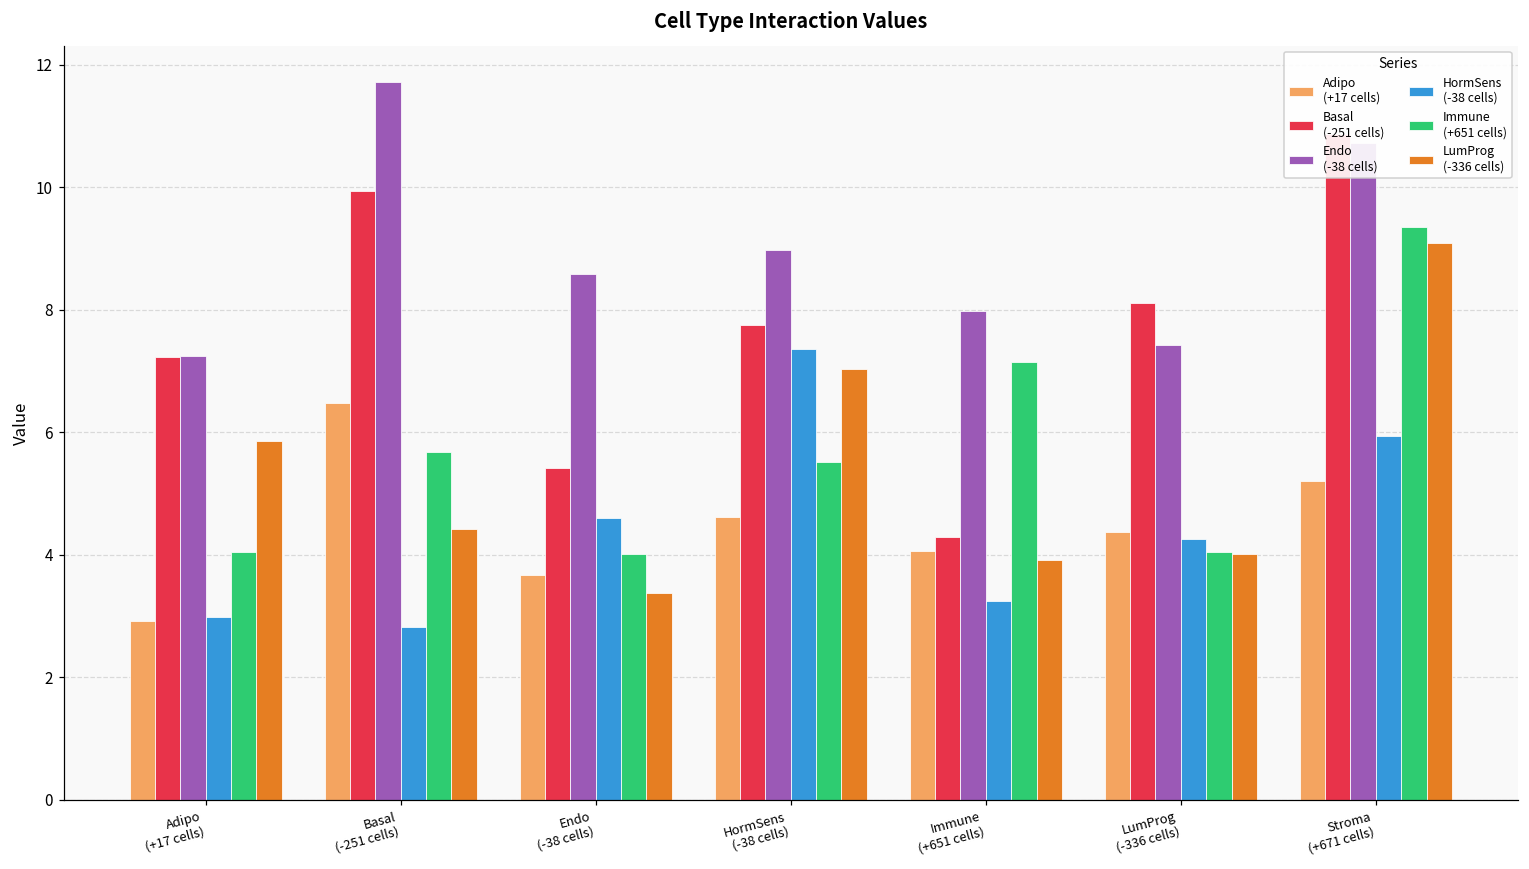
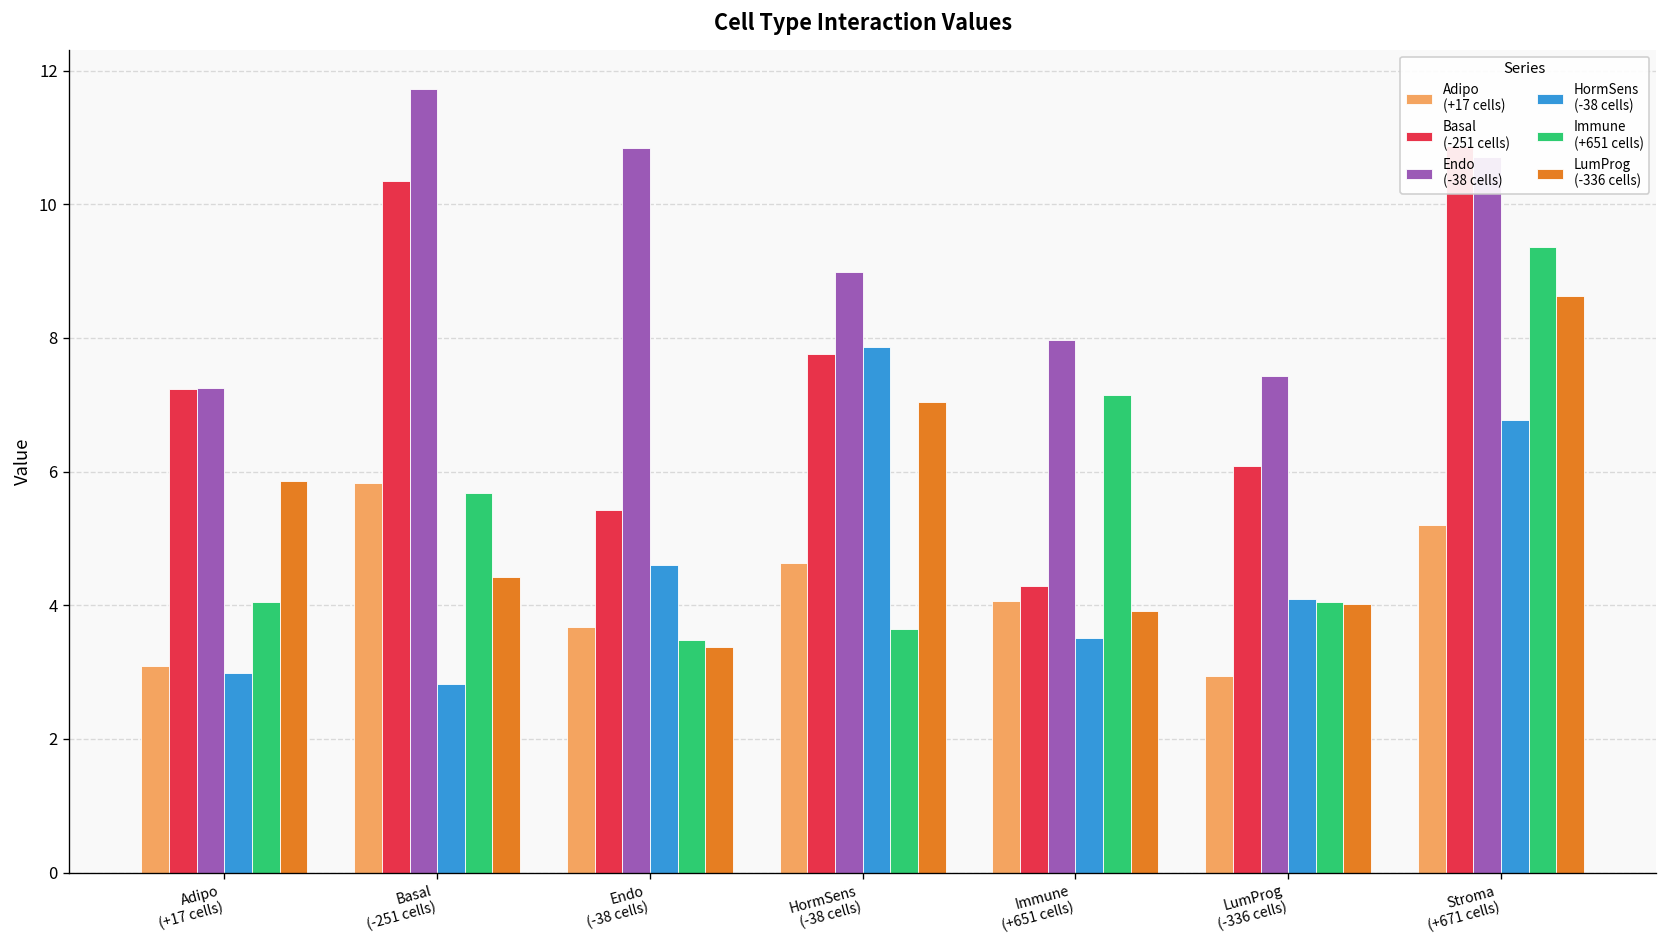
Adipo (+17 cells), Adipo (+17 cells): 2.9 -> 3.1
Adipo (+17 cells), Basal (-251 cells): 6.5 -> 5.8
Basal (-251 cells), Basal (-251 cells): 9.9 -> 10.4
Endo (-38 cells), Endo (-38 cells): 8.6 -> 10.8
Immune (+651 cells), Endo (-38 cells): 4.0 -> 3.5
HormSens (-38 cells), HormSens (-38 cells): 7.4 -> 7.9
Immune (+651 cells), HormSens (-38 cells): 5.5 -> 3.6
HormSens (-38 cells), Immune (+651 cells): 3.2 -> 3.5
Adipo (+17 cells), LumProg (-336 cells): 4.4 -> 2.9
Basal (-251 cells), LumProg (-336 cells): 8.1 -> 6.1
HormSens (-38 cells), LumProg (-336 cells): 4.3 -> 4.1
HormSens (-38 cells), Stroma (+671 cells): 5.9 -> 6.8
LumProg (-336 cells), Stroma (+671 cells): 9.1 -> 8.6
